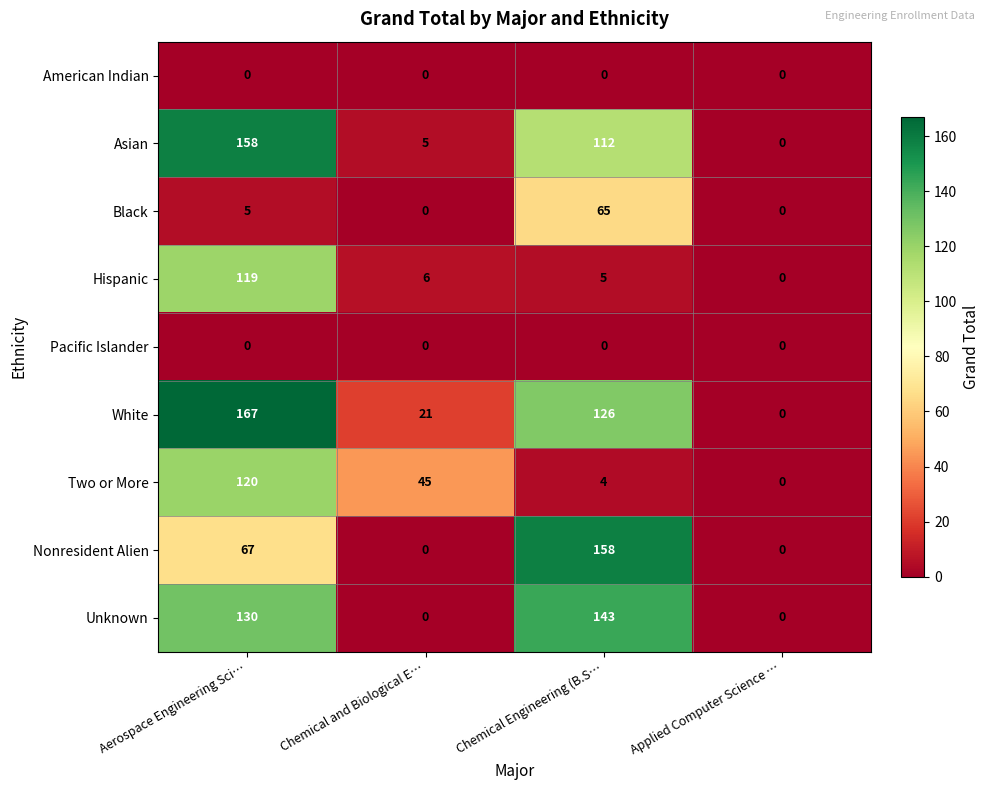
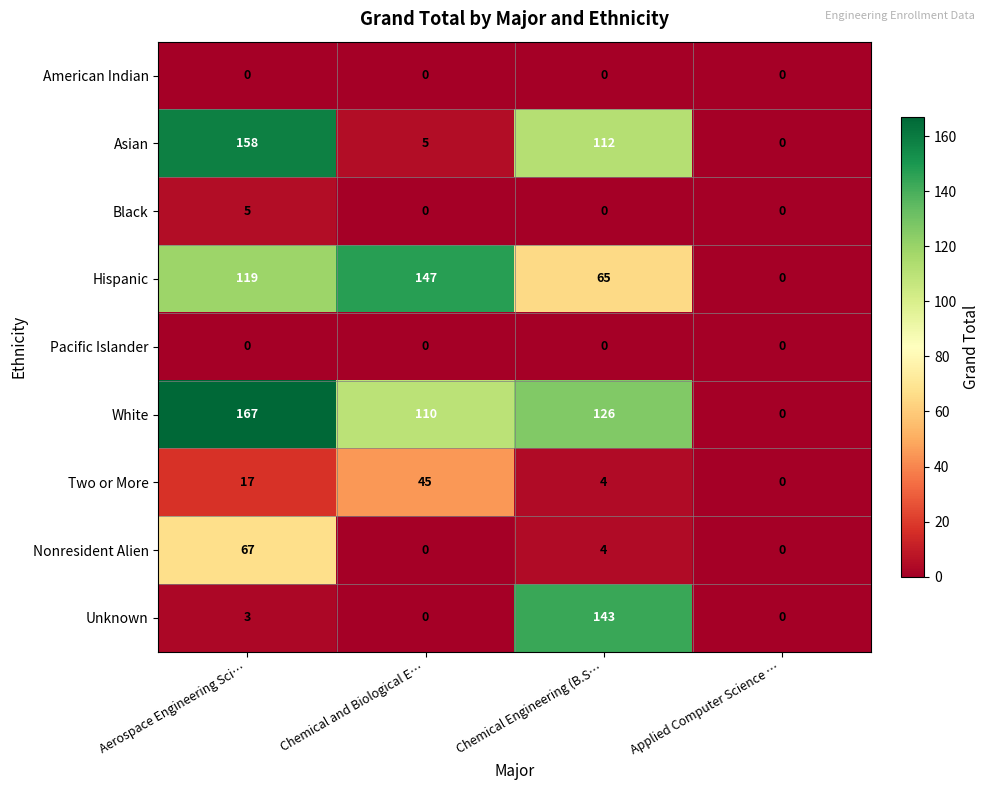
Black, Chemical Engineering (B.S…: 65 -> 0
Hispanic, Chemical and Biological E…: 6 -> 147
Hispanic, Chemical Engineering (B.S…: 5 -> 65
White, Chemical and Biological E…: 21 -> 110
Two or More, Aerospace Engineering Sci…: 120 -> 17
Nonresident Alien, Chemical Engineering (B.S…: 158 -> 4
Unknown, Aerospace Engineering Sci…: 130 -> 3
